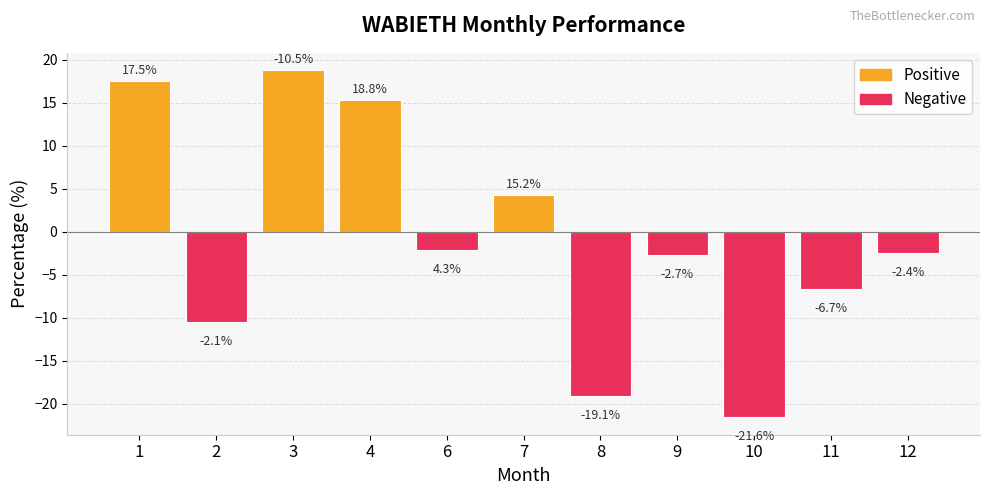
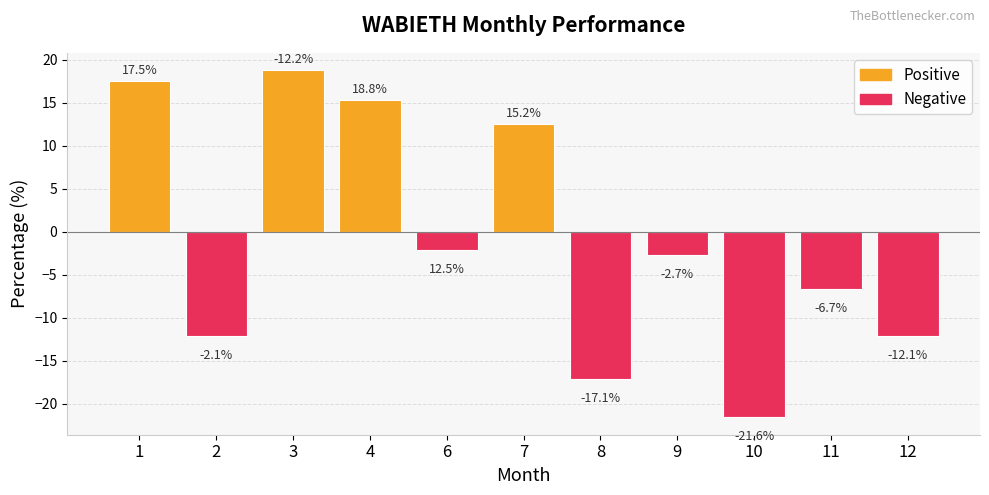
Negative, 2: -10.5% -> -12.2%
Positive, 7: 4.3% -> 12.5%
Negative, 8: -19.1% -> -17.1%
Negative, 12: -2.4% -> -12.1%
